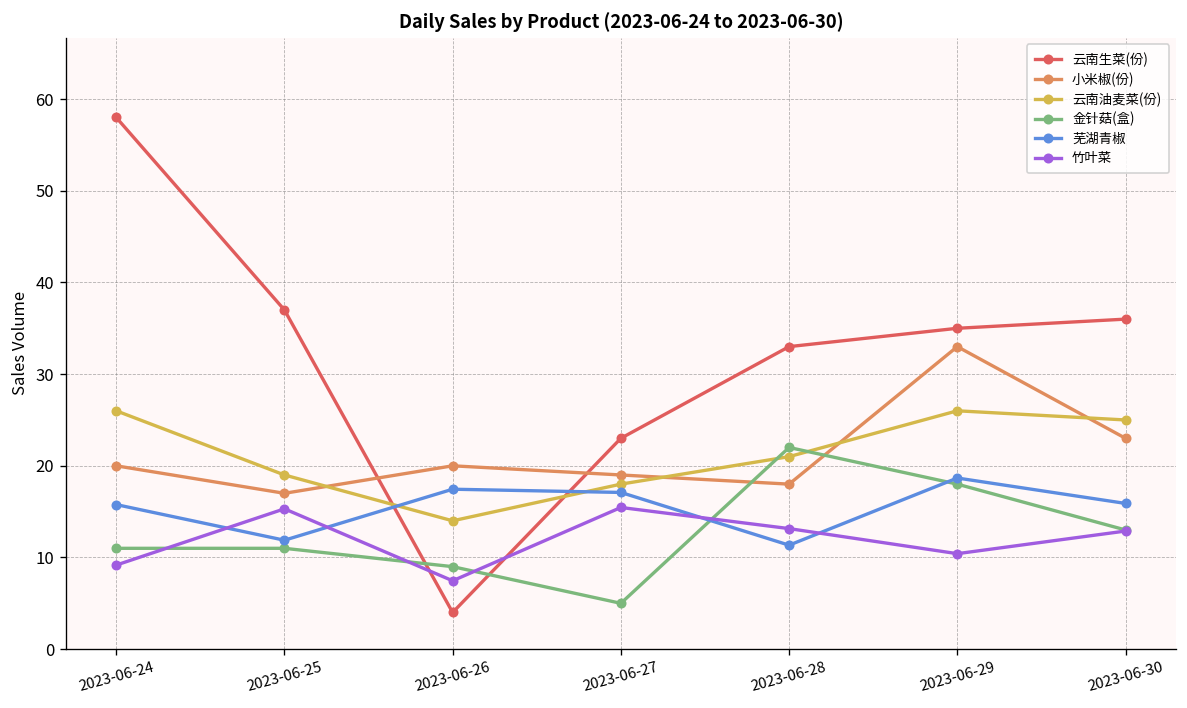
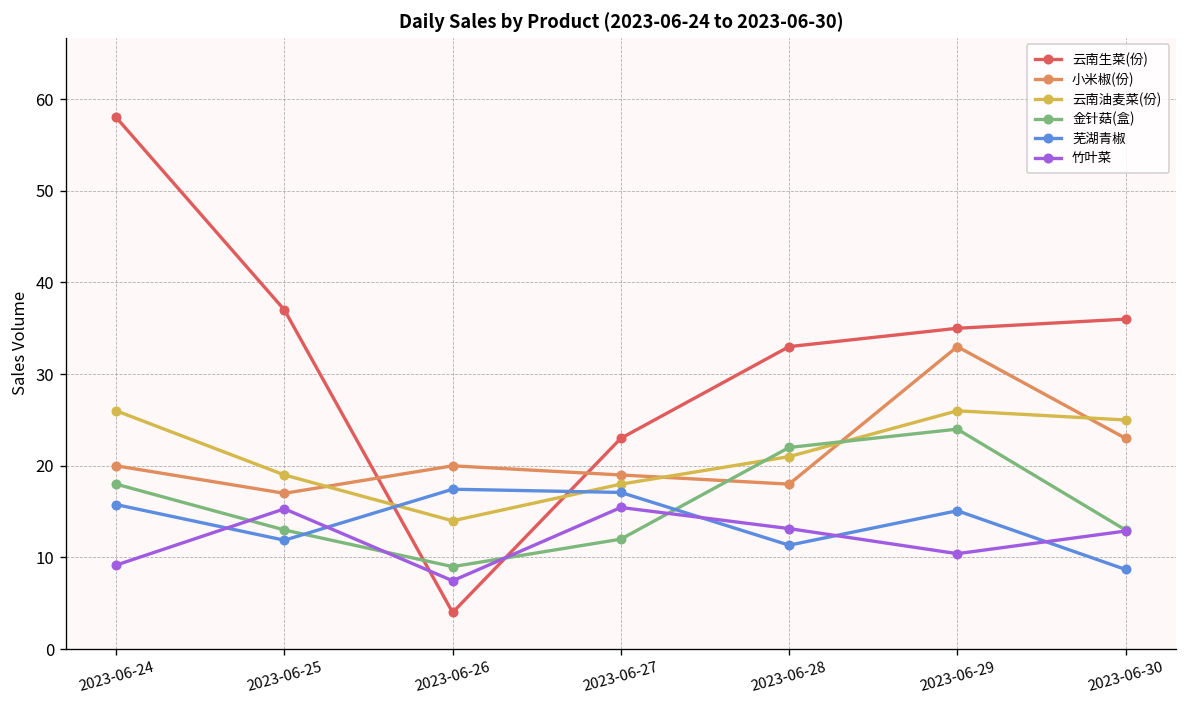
金针菇(盒), 2023-06-24: 11 -> 18
金针菇(盒), 2023-06-25: 11 -> 13
金针菇(盒), 2023-06-27: 5 -> 12
金针菇(盒), 2023-06-29: 18 -> 24
芜湖青椒, 2023-06-29: 19 -> 15
芜湖青椒, 2023-06-30: 16 -> 9
